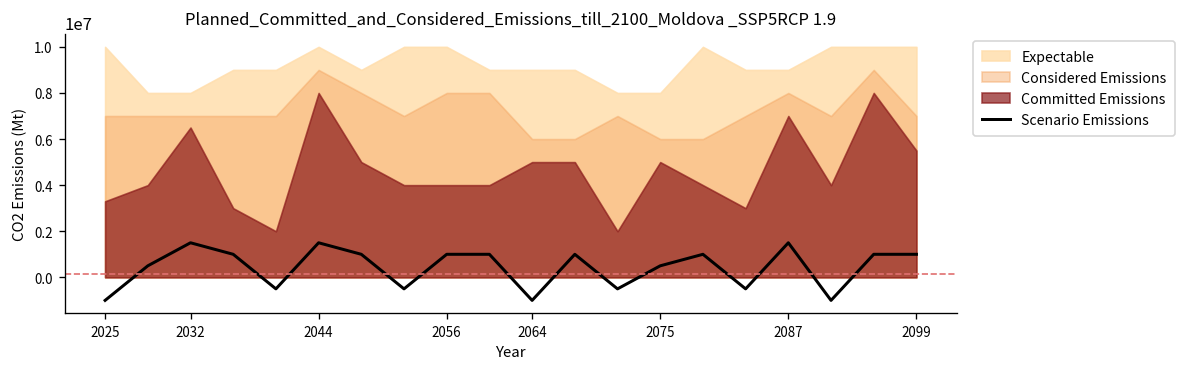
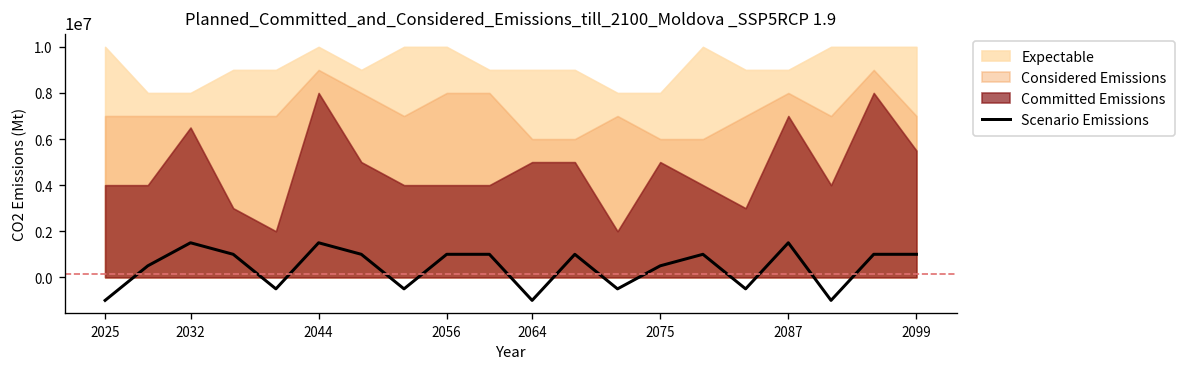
Committed Emissions, 2025: 3300000 -> 4000000
